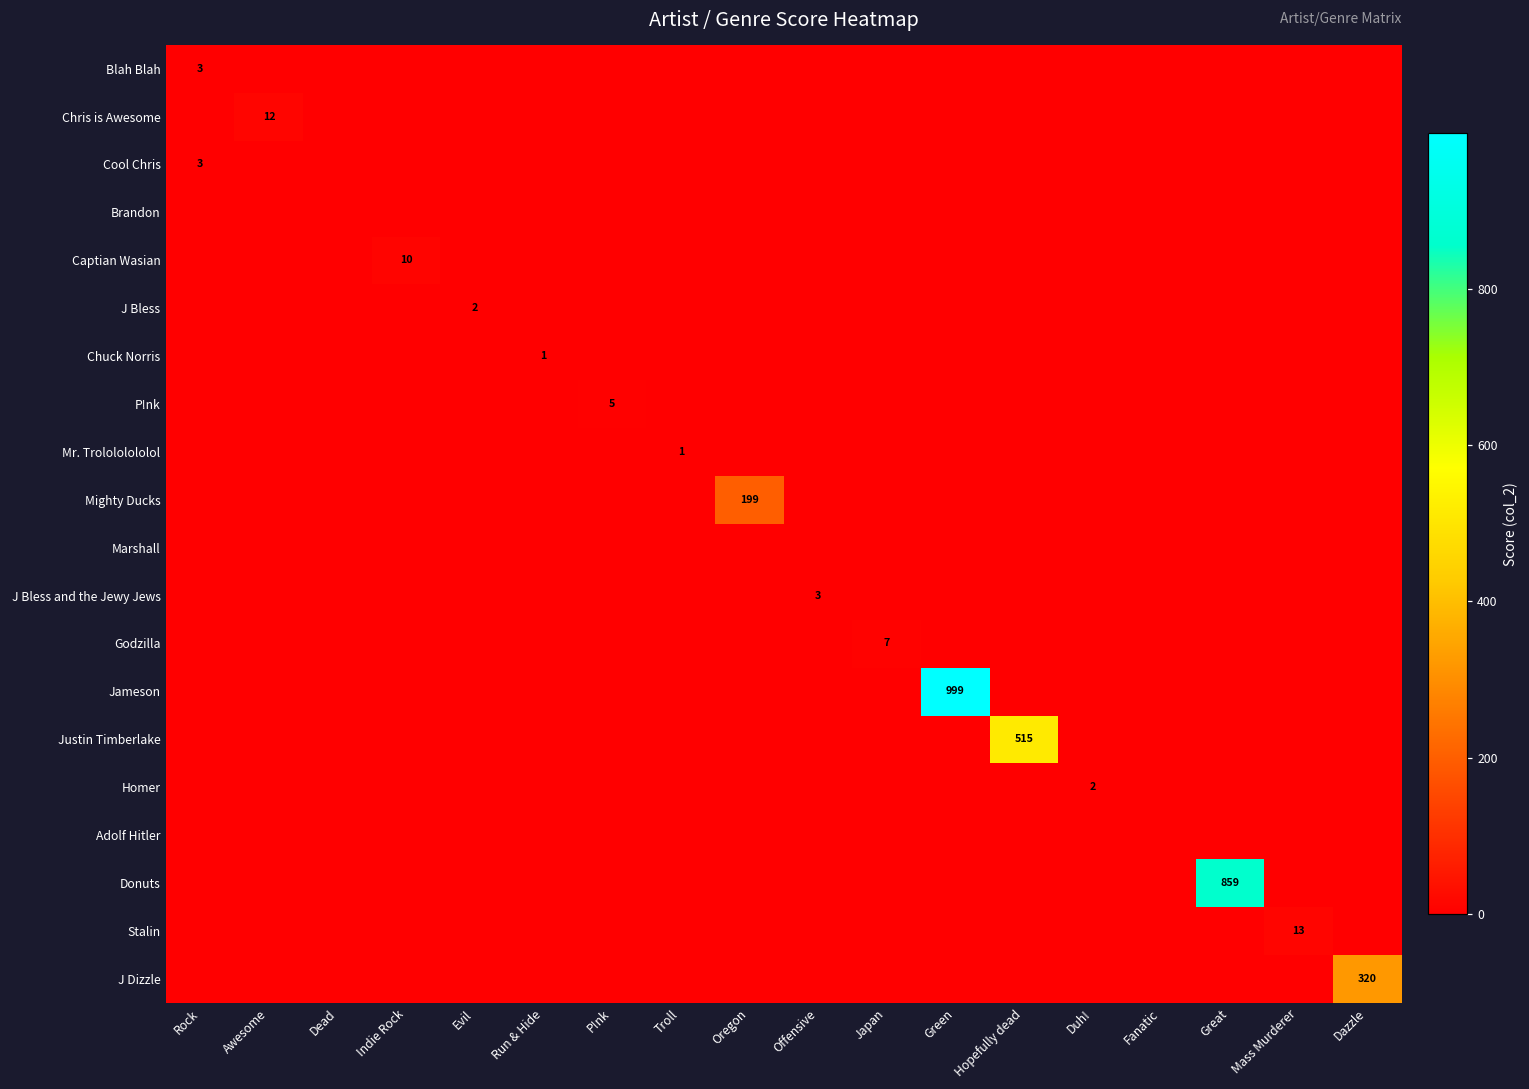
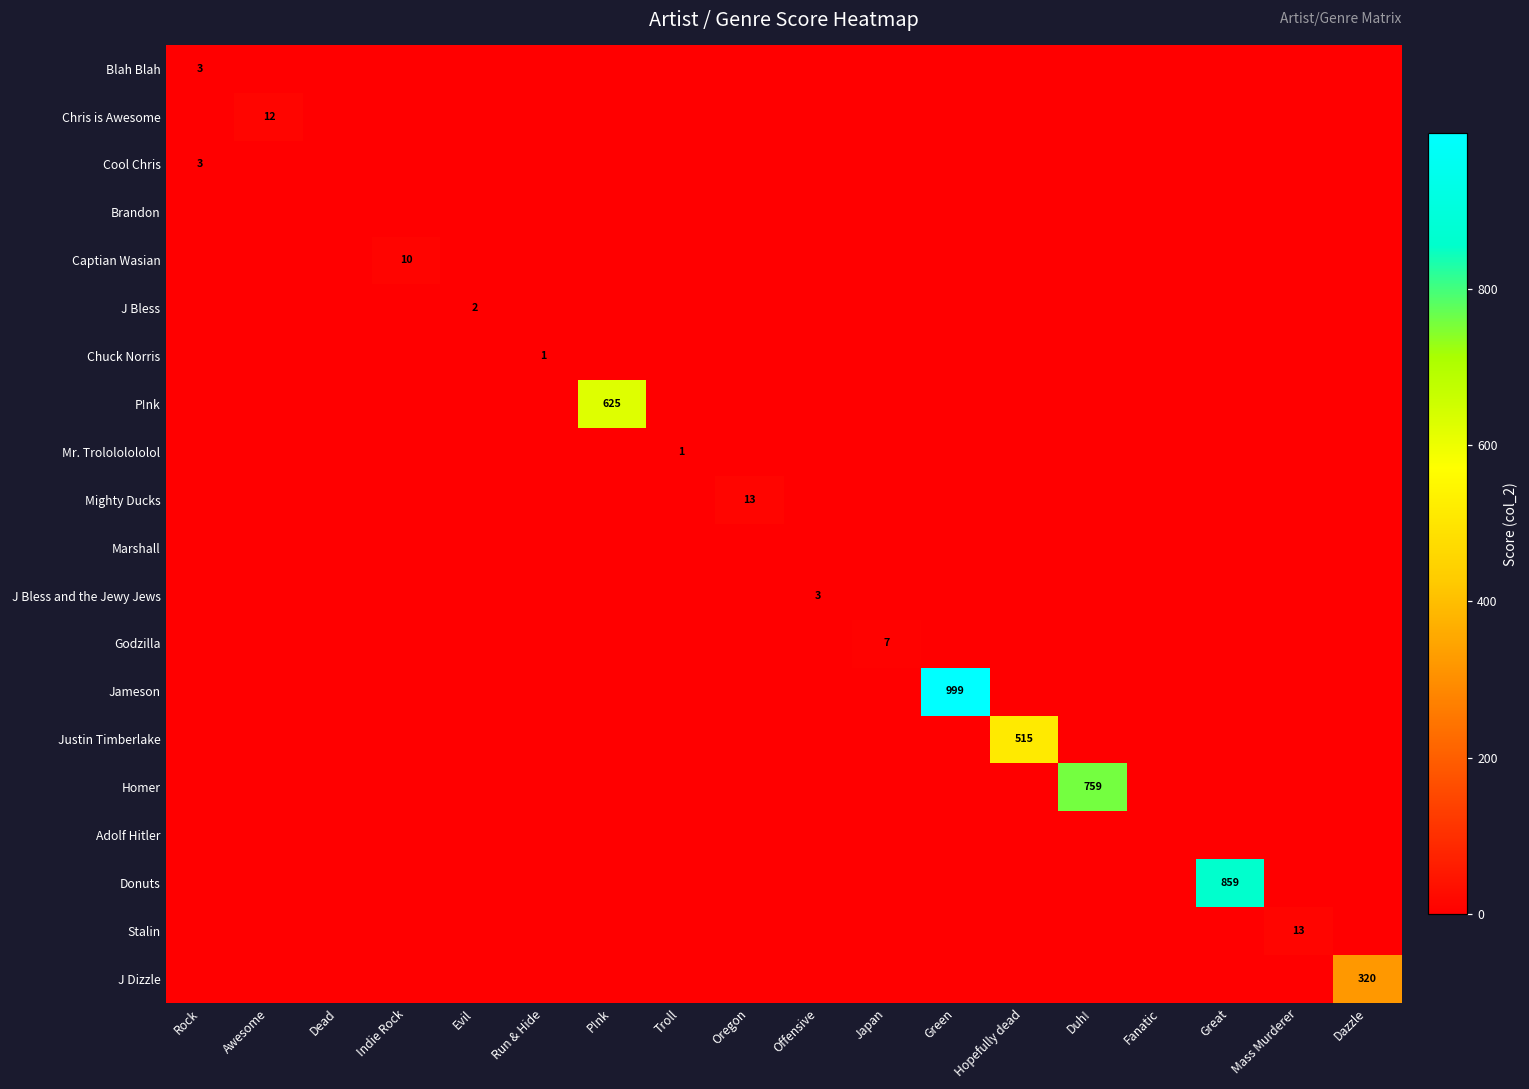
P!nk, P!nk: 5 -> 625
Mighty Ducks, Oregon: 199 -> 13
Homer, Duh!: 2 -> 759
